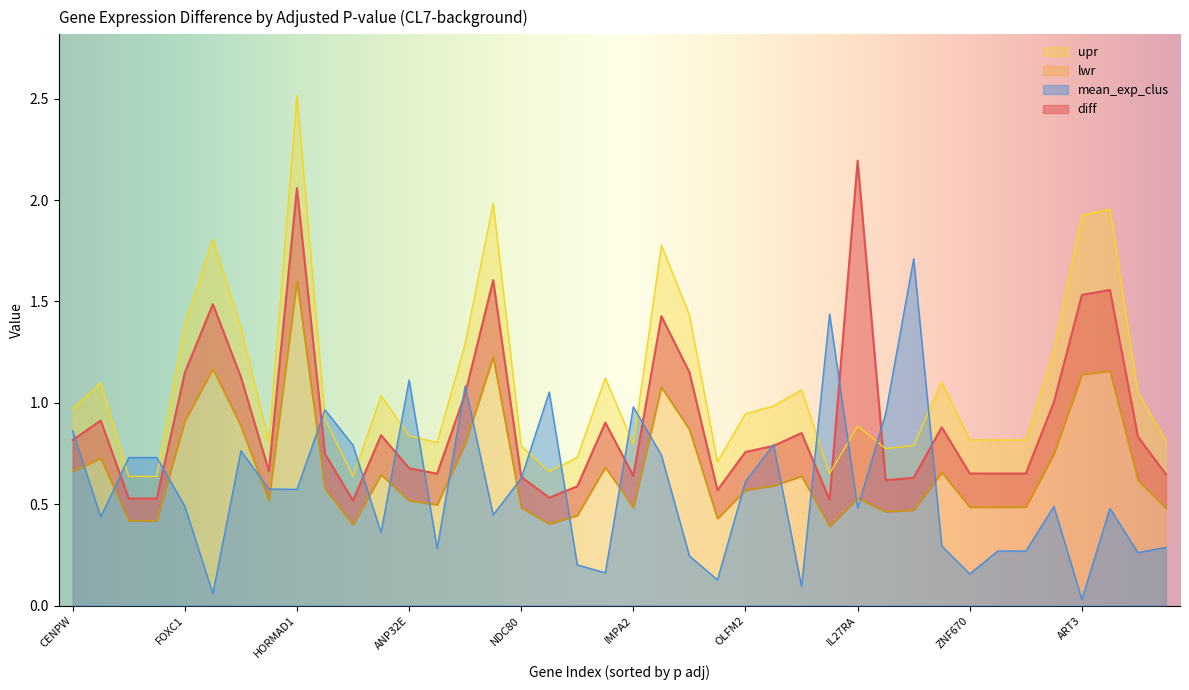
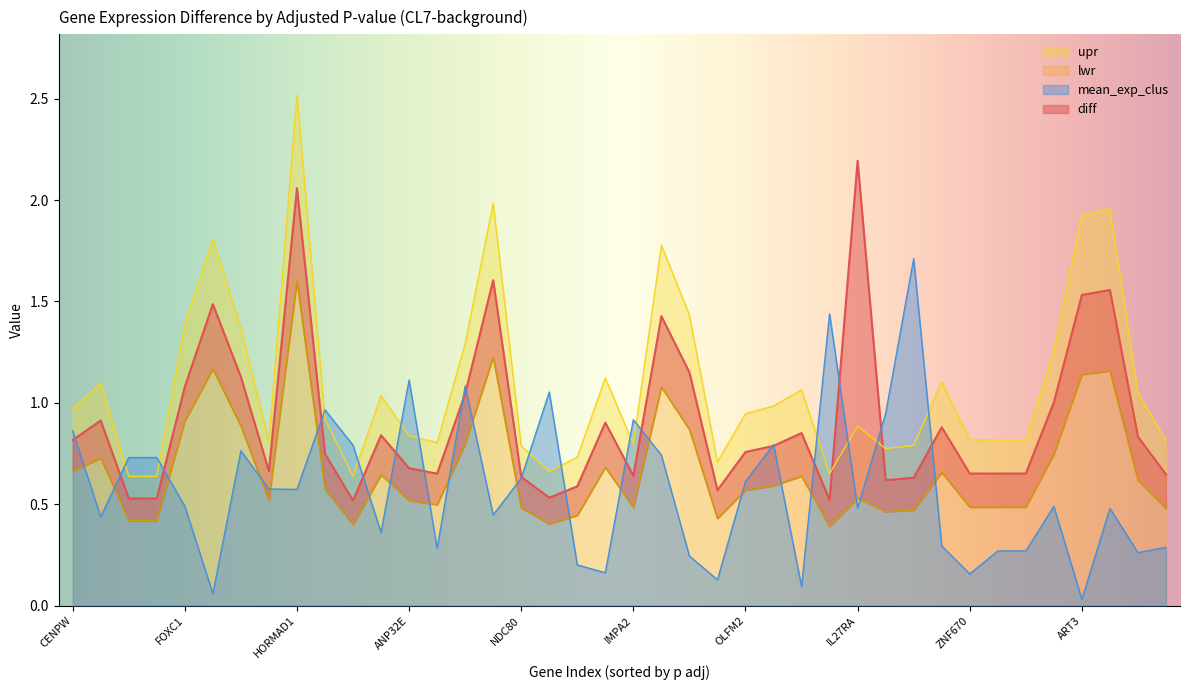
diff, FOXC1: 1.15 -> 1.08
mean_exp_clus, IMPA2: 0.98 -> 0.92
